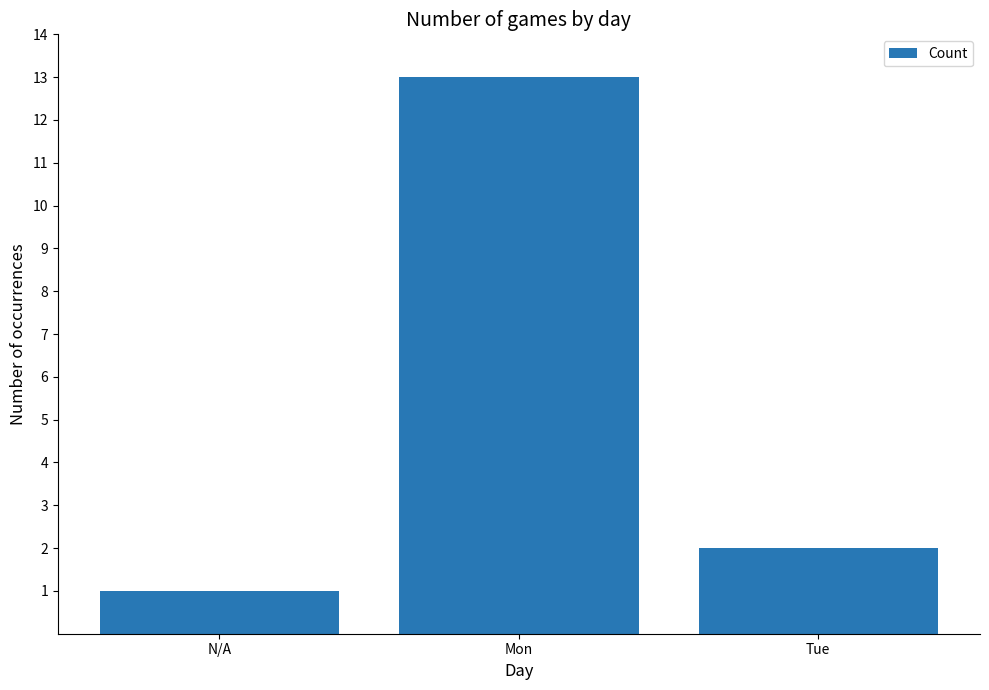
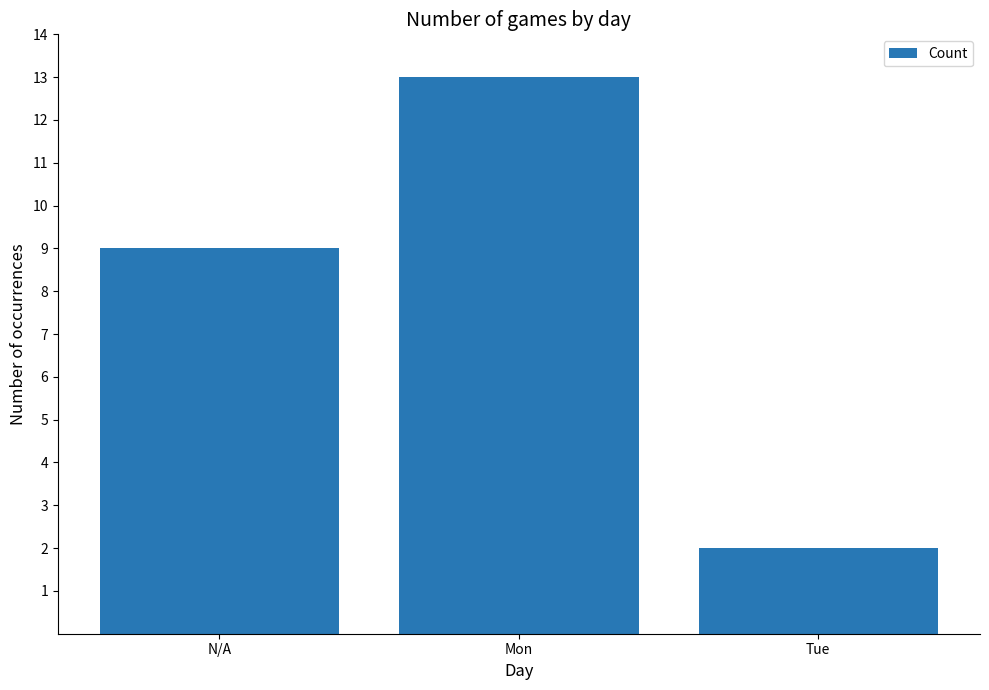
N/A: 1 -> 9
